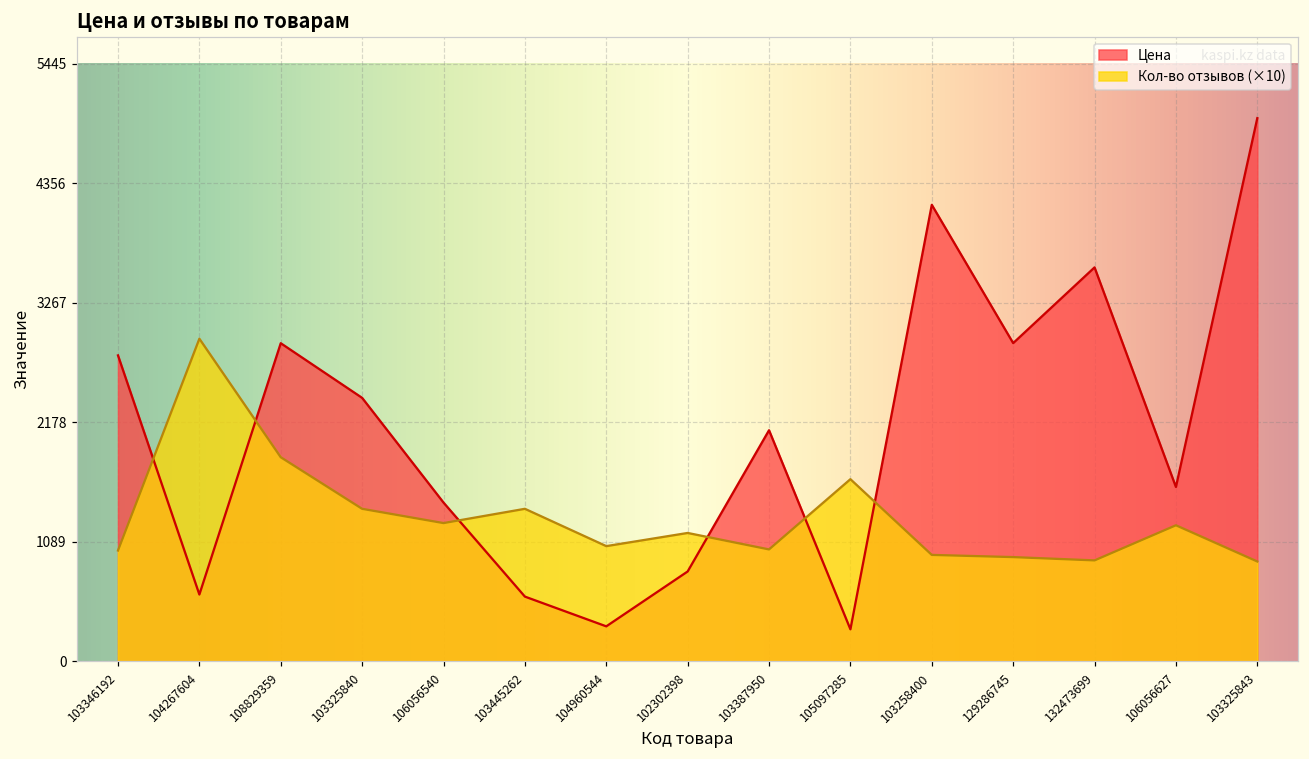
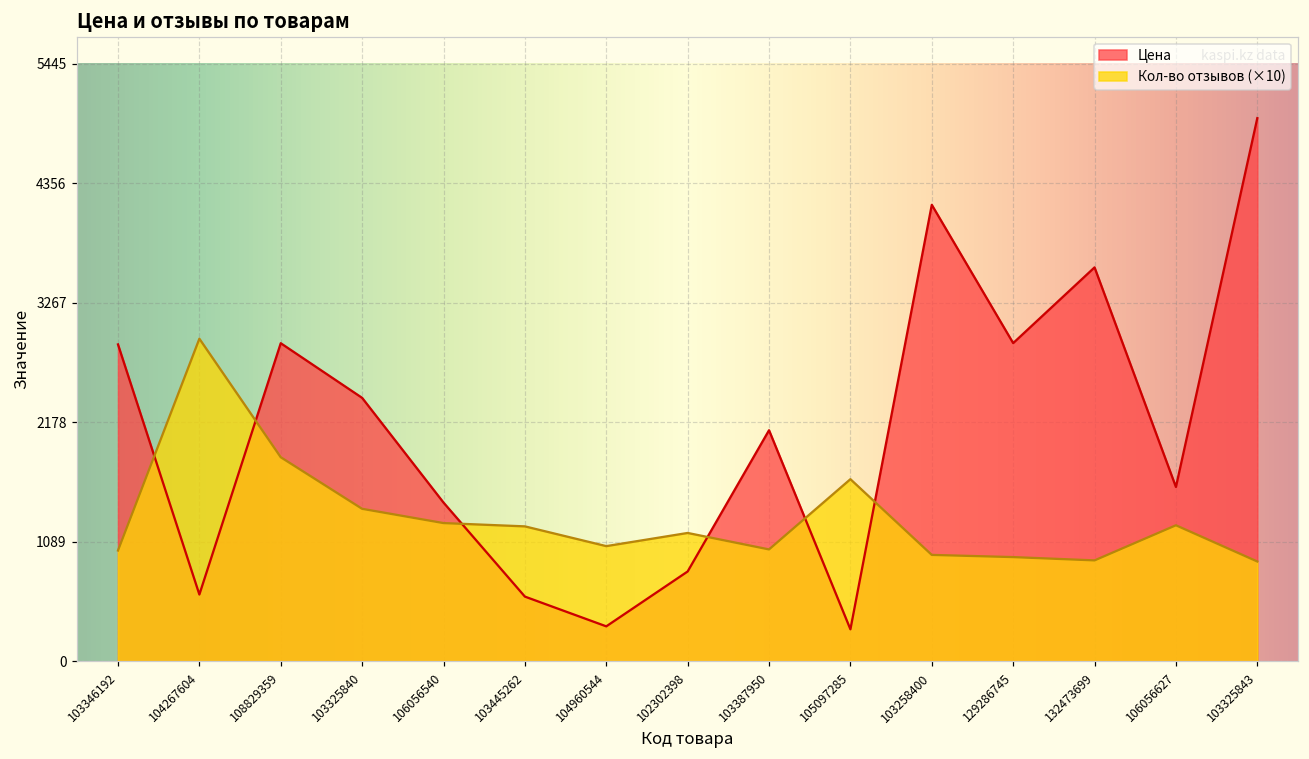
Цена, 103346192: 2800 -> 2900
Кол-во отзывов (×10), 103445262: 1400 -> 1200
